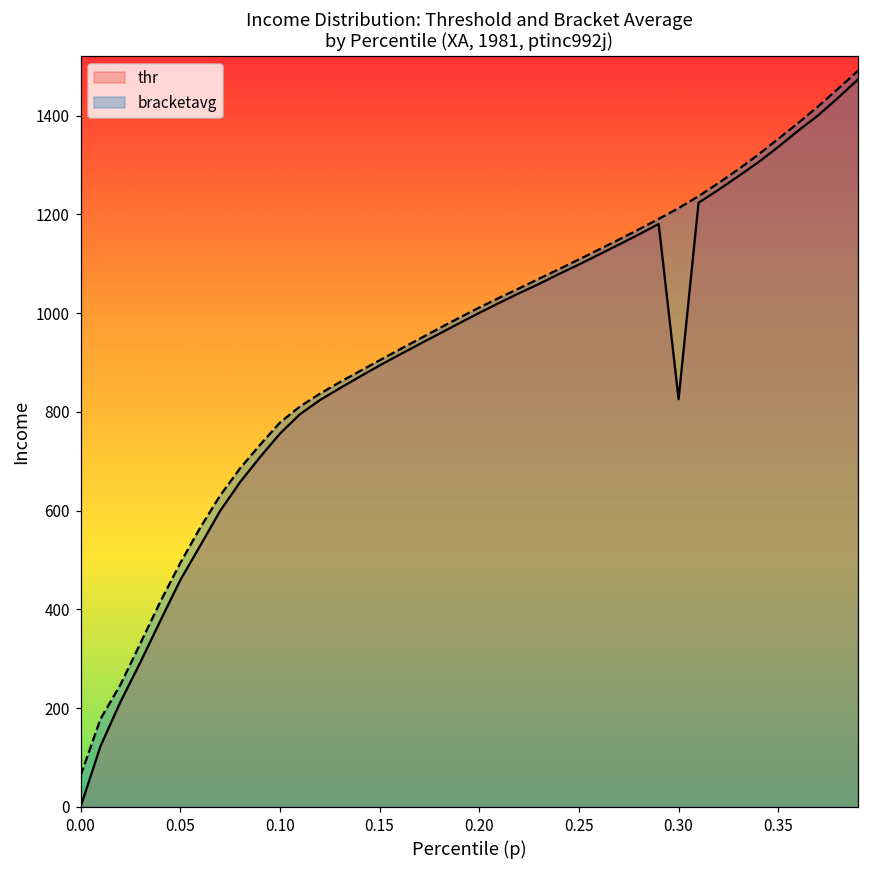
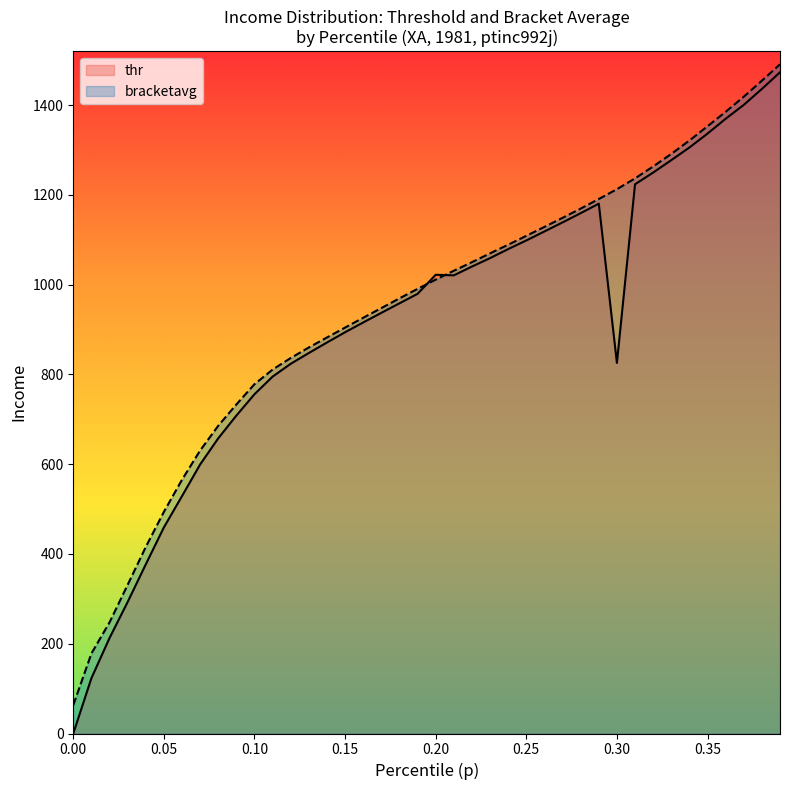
thr, 0.20: 1000 -> 1020
